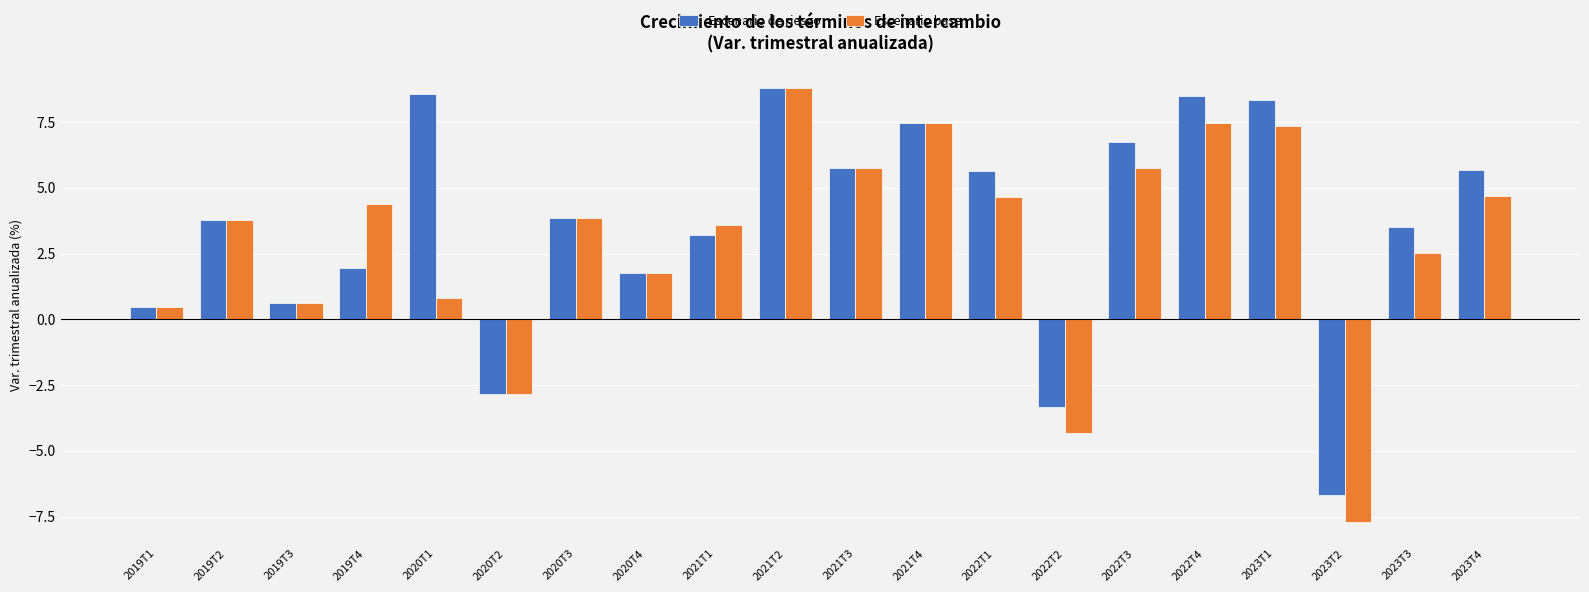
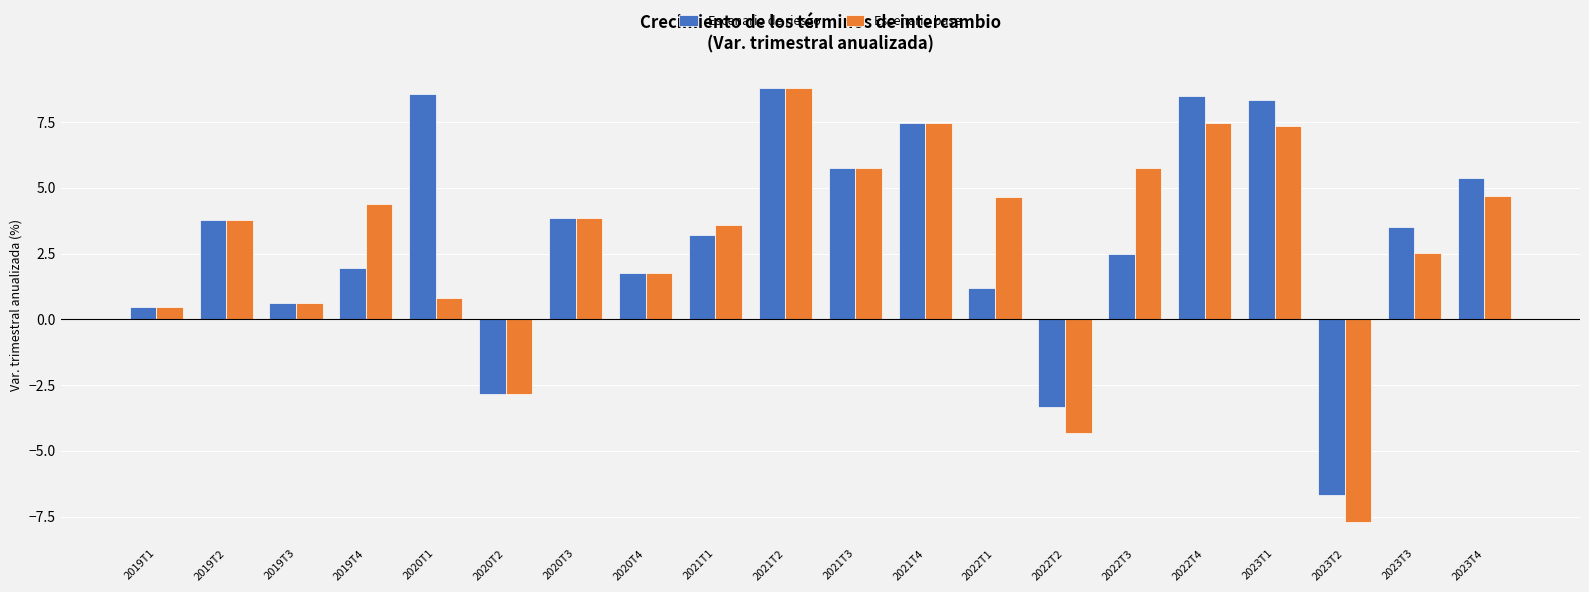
Escenario de riesgo, 2022T1: 5.6 -> 1.2
Escenario de riesgo, 2022T3: 6.8 -> 2.5
Escenario de riesgo, 2023T4: 5.7 -> 5.4
